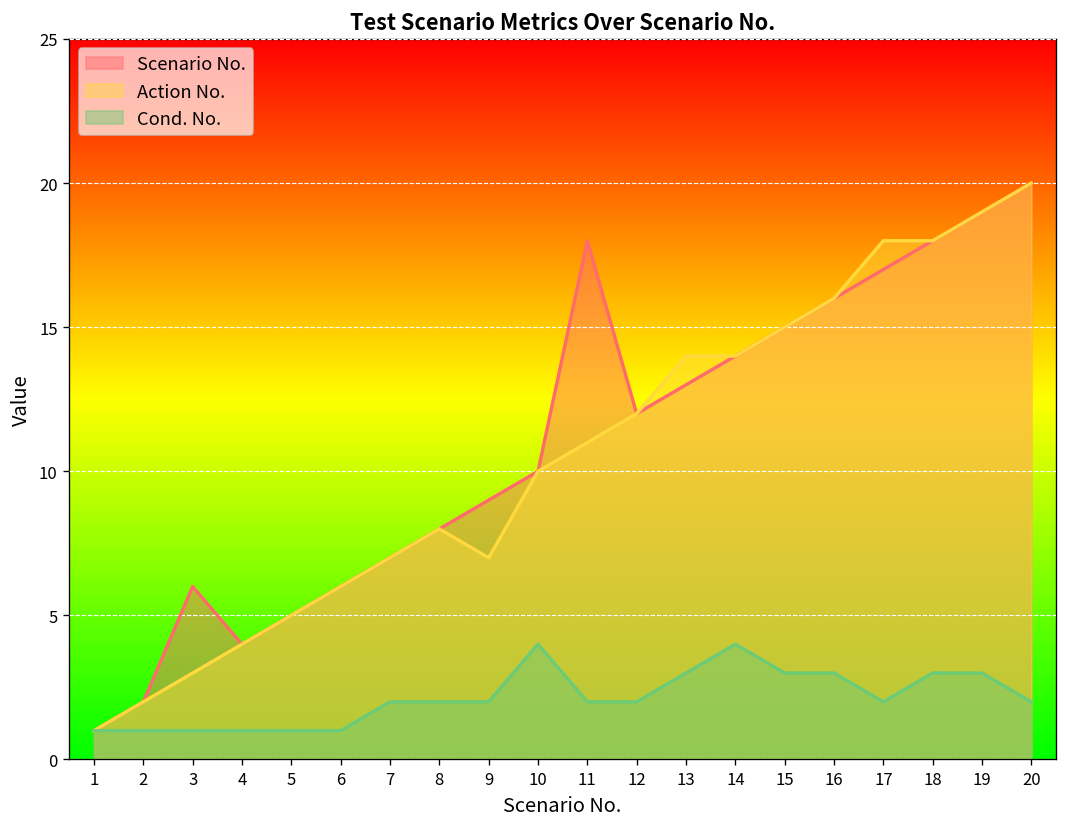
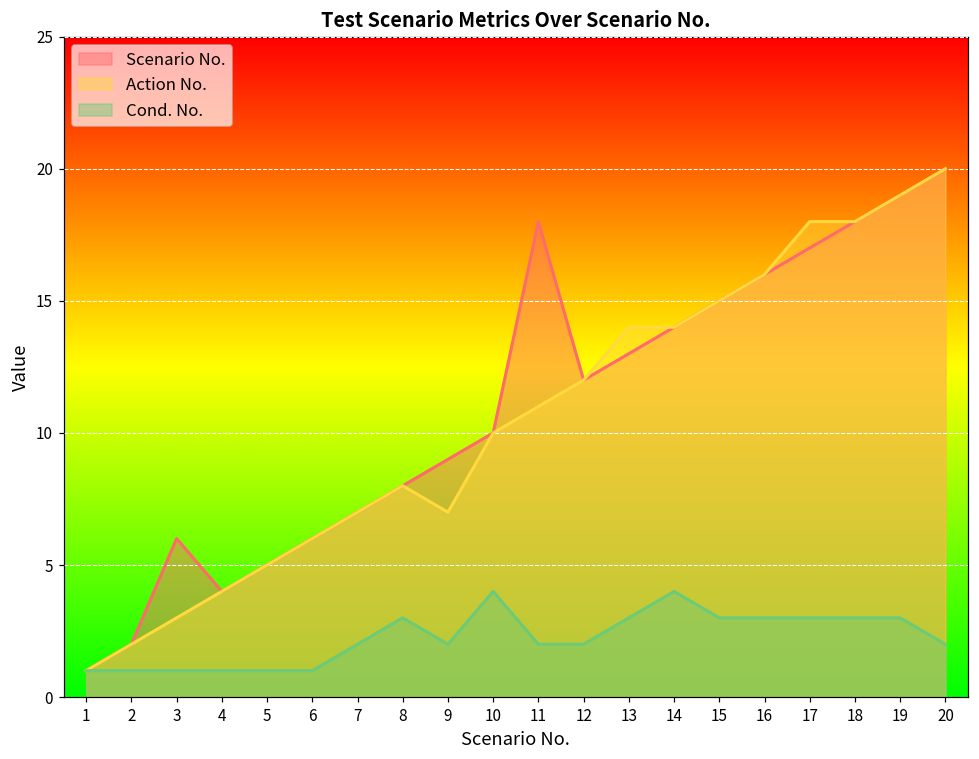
Cond. No., 8: 2 -> 3
Cond. No., 17: 2 -> 3
